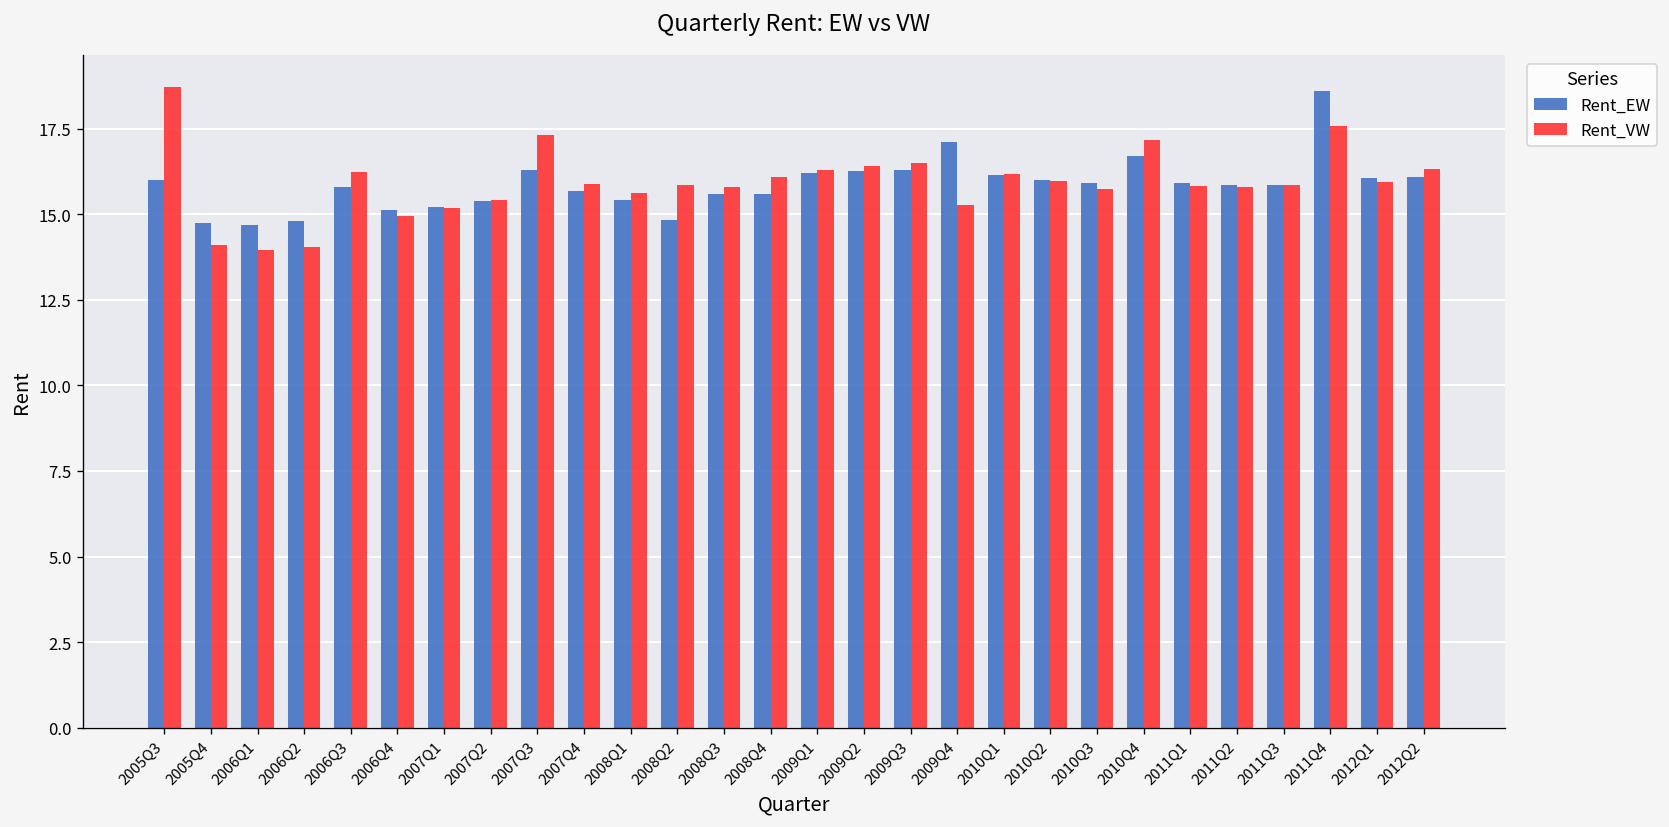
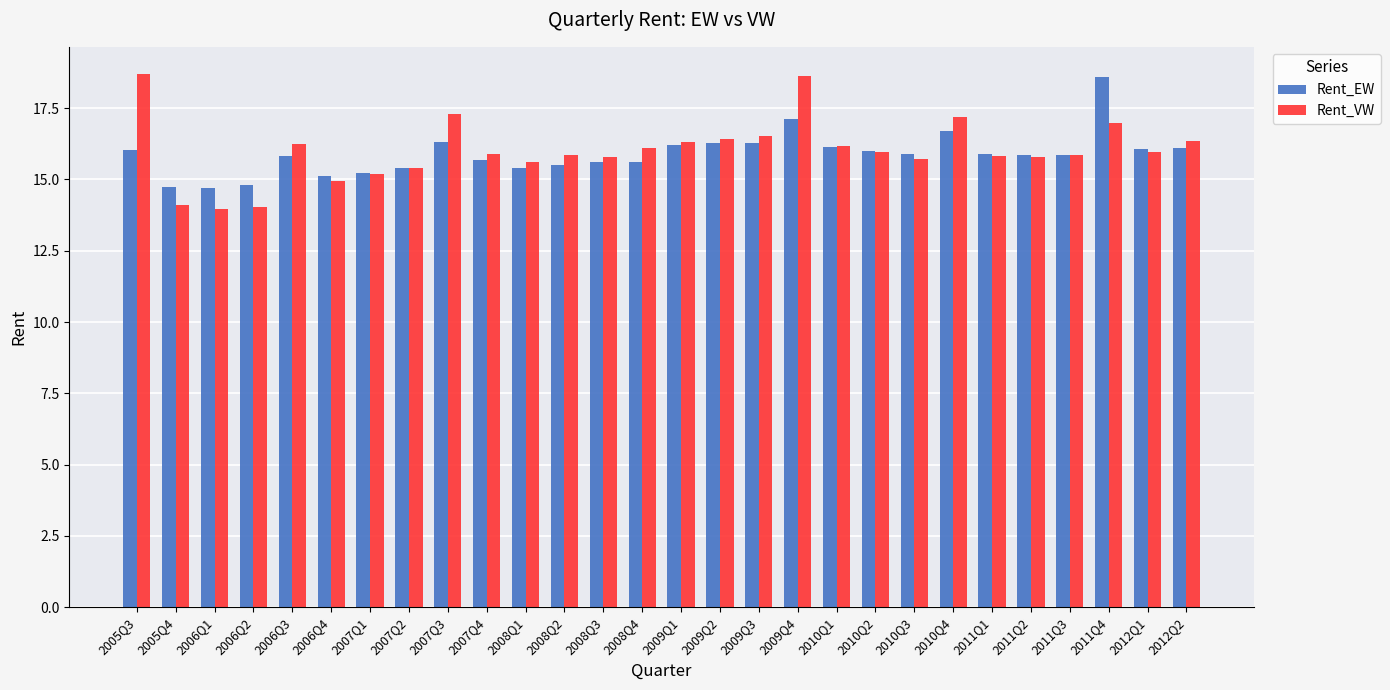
Rent_EW, 2008Q2: 14.8 -> 15.5
Rent_VW, 2009Q4: 15.3 -> 18.6
Rent_VW, 2011Q4: 17.6 -> 17.0
